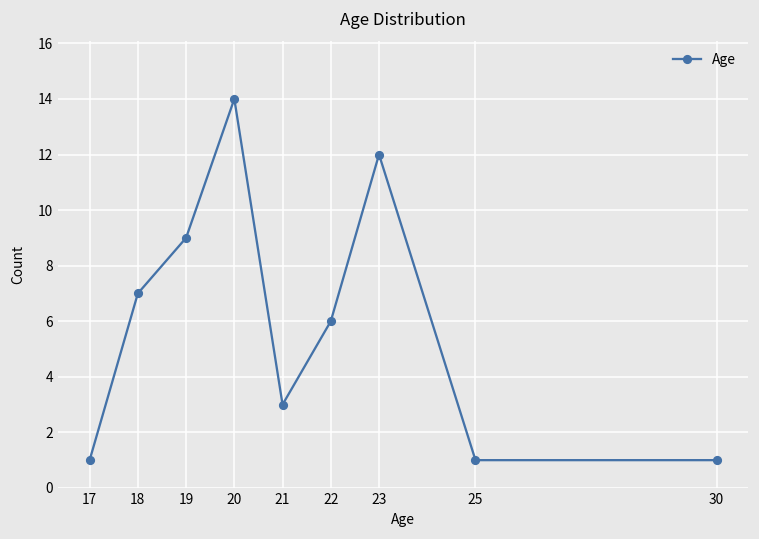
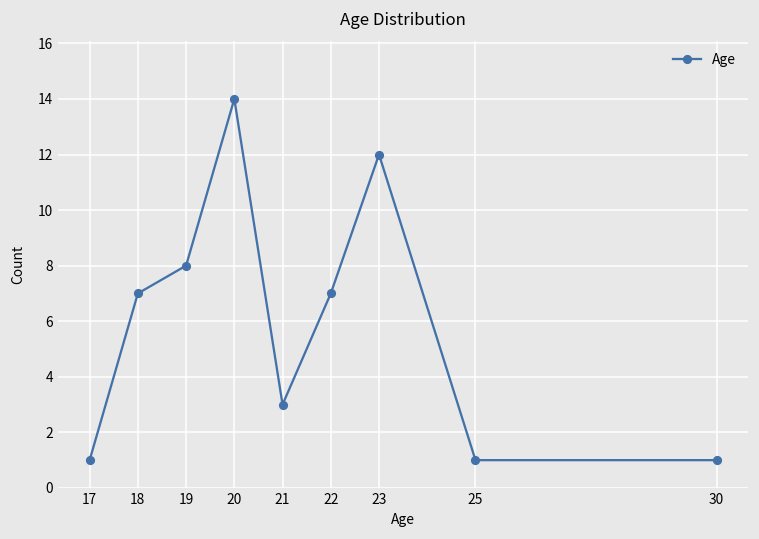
19: 9 -> 8
22: 6 -> 7
